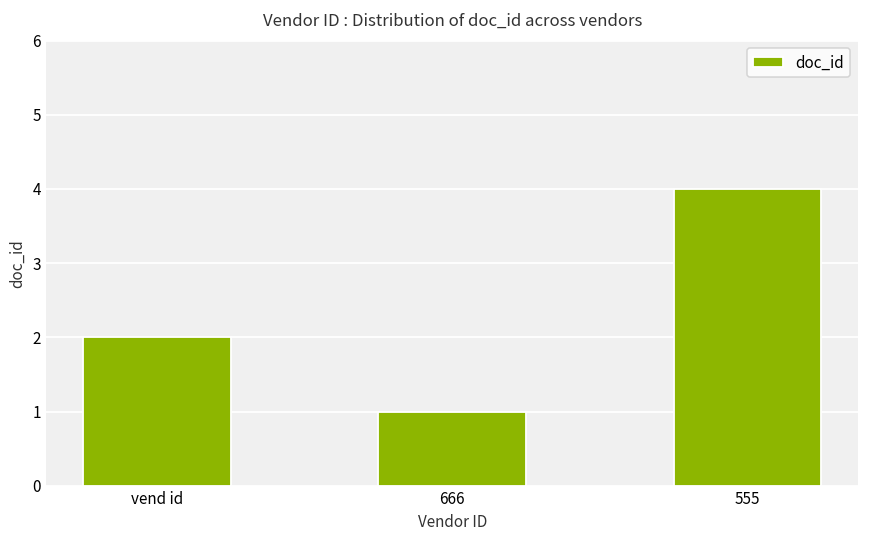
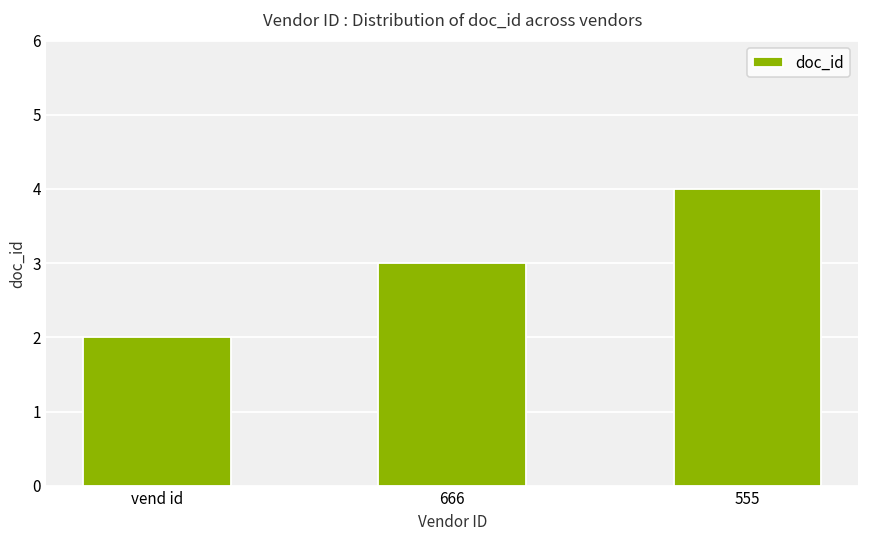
666: 1 -> 3
